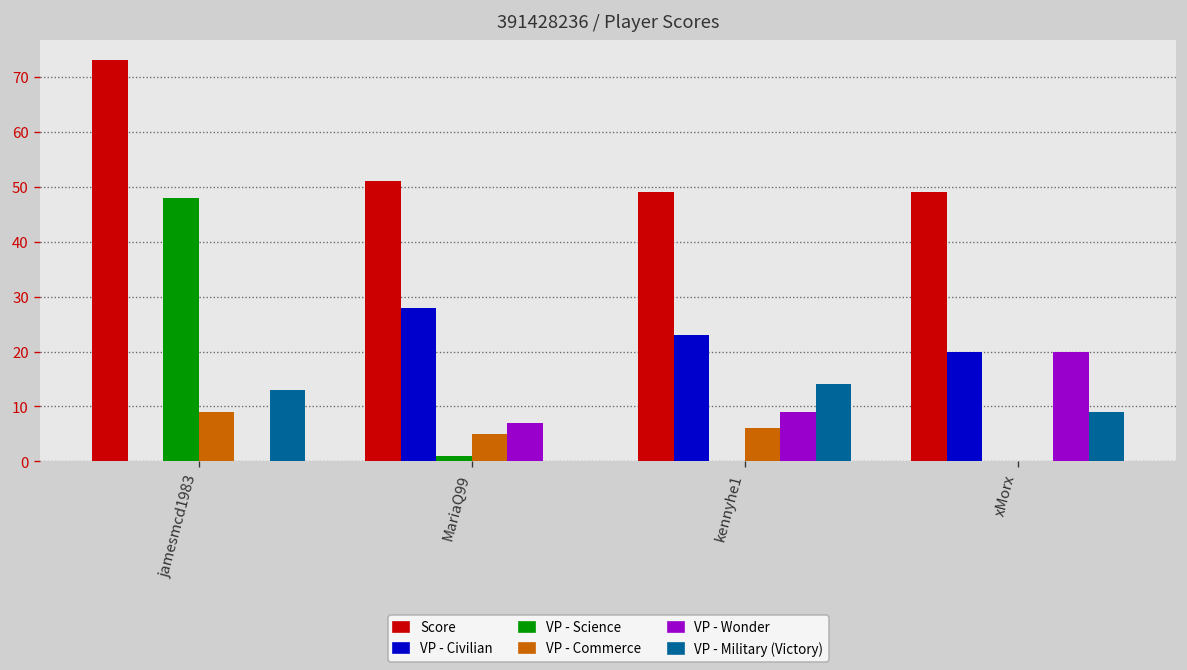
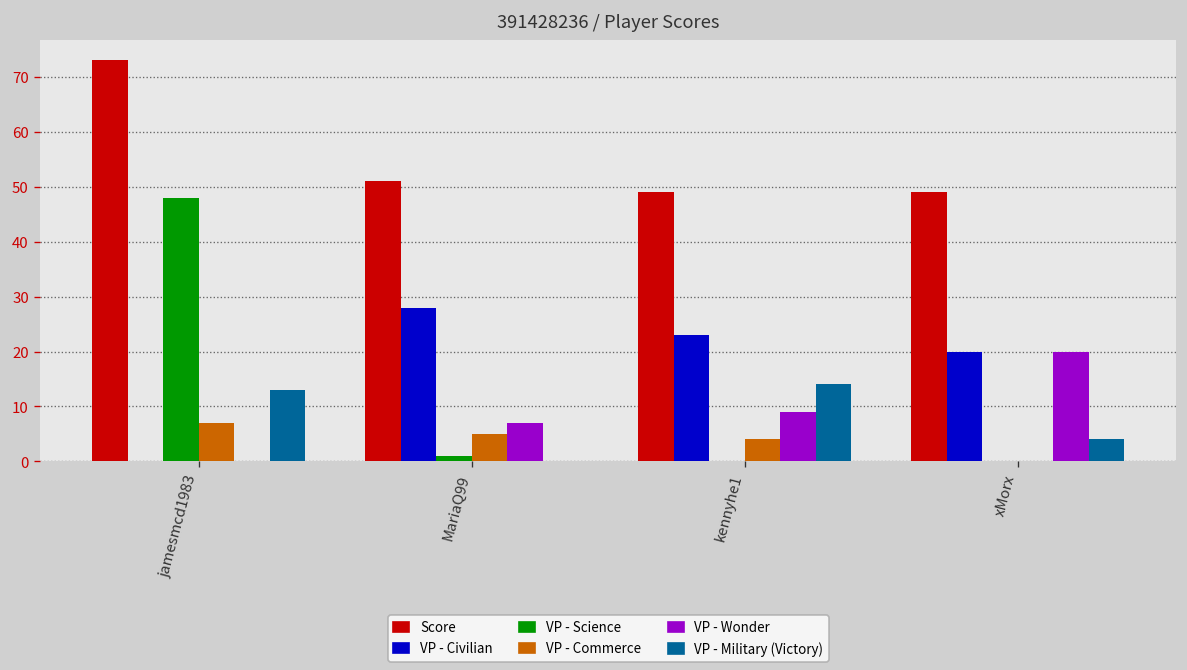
VP - Commerce, jamesmcd1983: 9 -> 7
VP - Commerce, kennyhe1: 6 -> 4
VP - Military (Victory), xMorx: 9 -> 4
